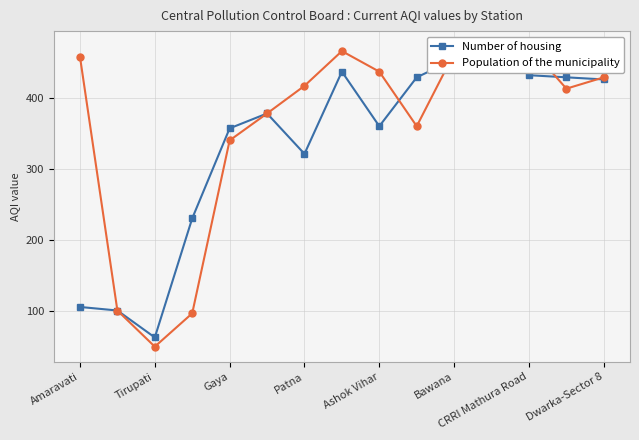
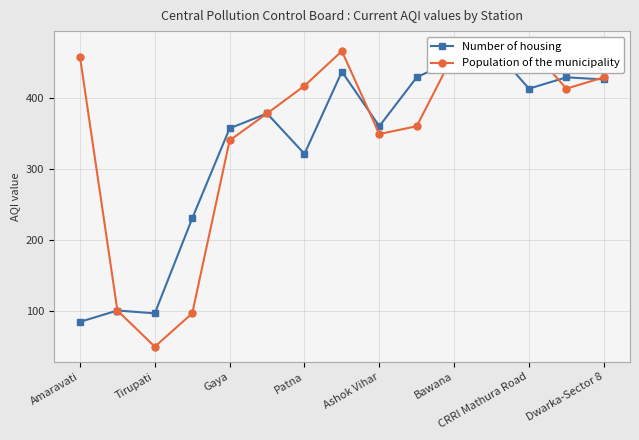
Number of housing, Amaravati: 110 -> 80
Number of housing, Tirupati: 60 -> 100
Population of the municipality, Ashok Vihar: 440 -> 350
Number of housing, CRRI Mathura Road: 430 -> 410
